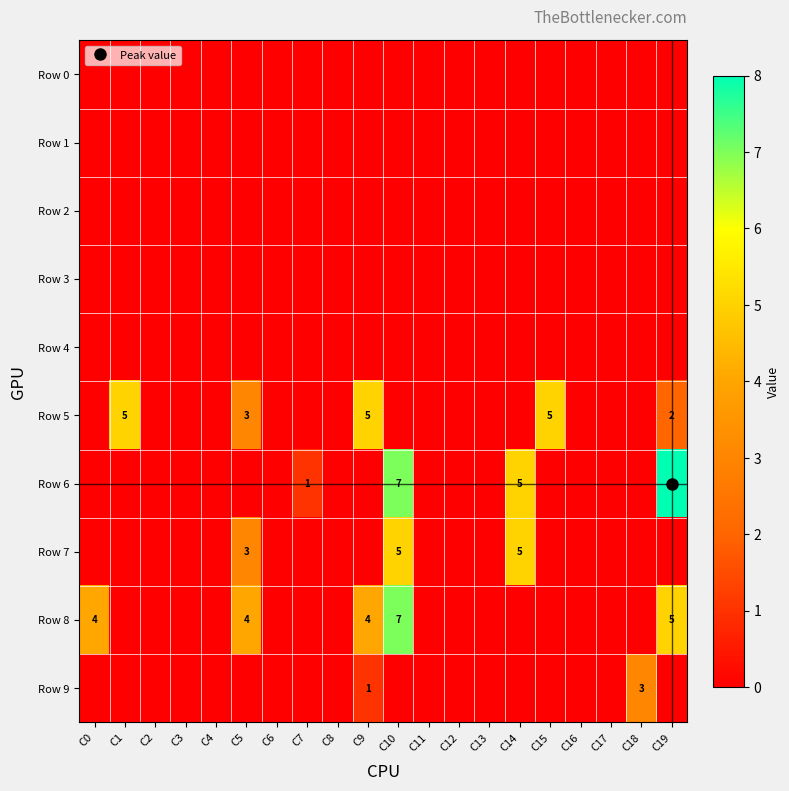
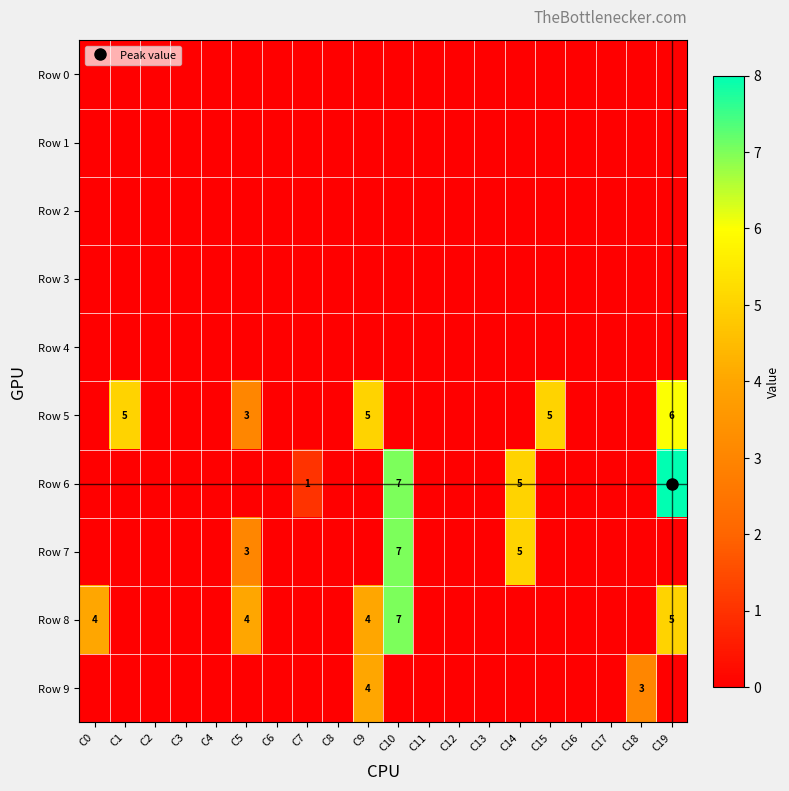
Row 5, C19: 2 -> 6
Row 7, C10: 5 -> 7
Row 9, C9: 1 -> 4
